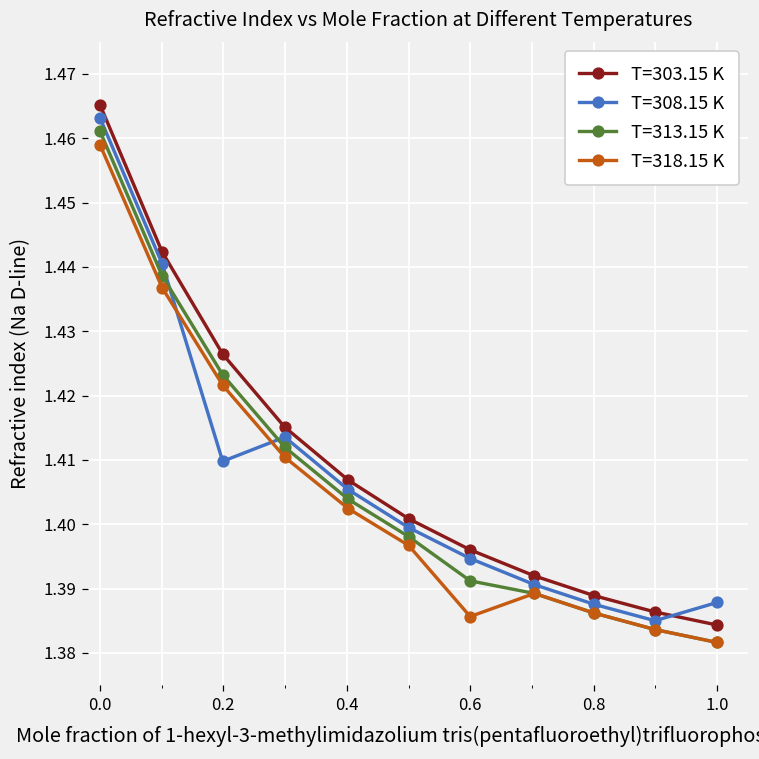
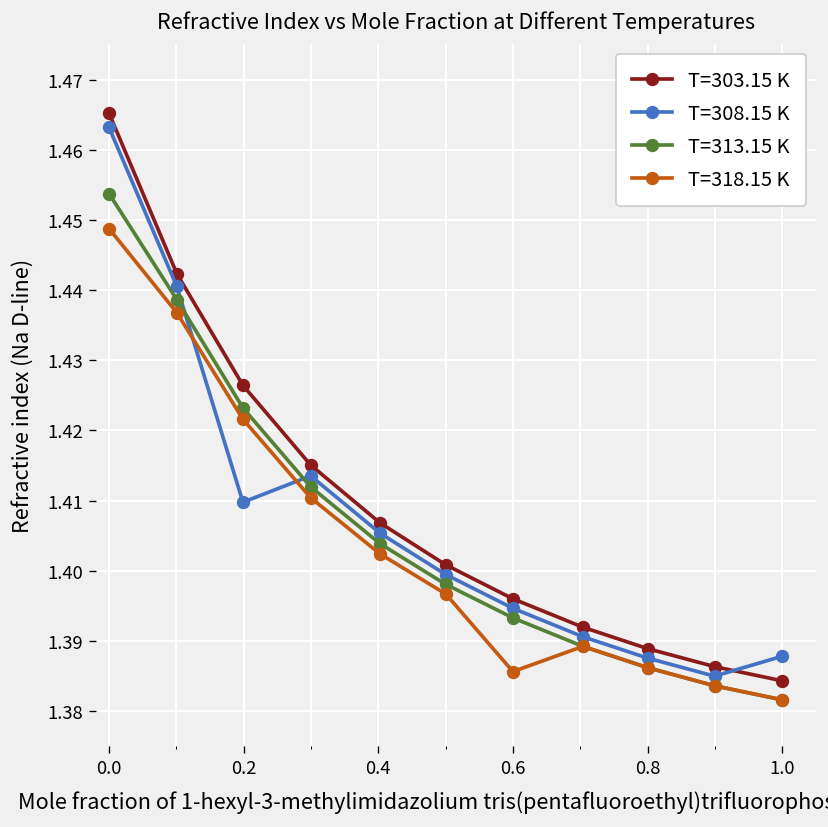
T=313.15 K, 0.0: 1.461 -> 1.454
T=318.15 K, 0.0: 1.459 -> 1.449
T=313.15 K, 0.6: 1.391 -> 1.393
